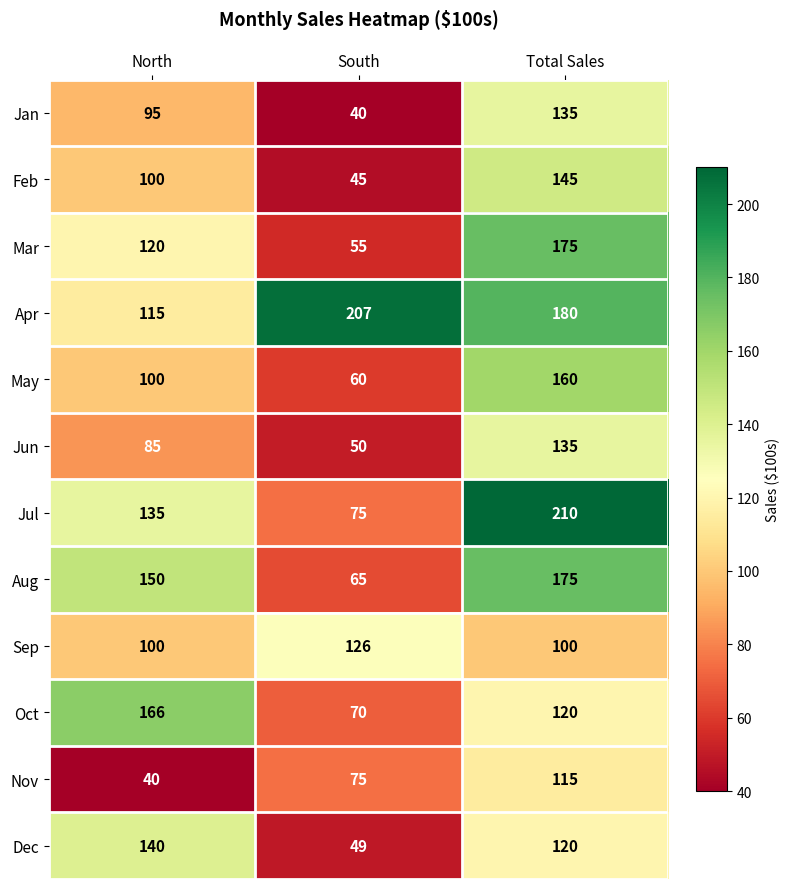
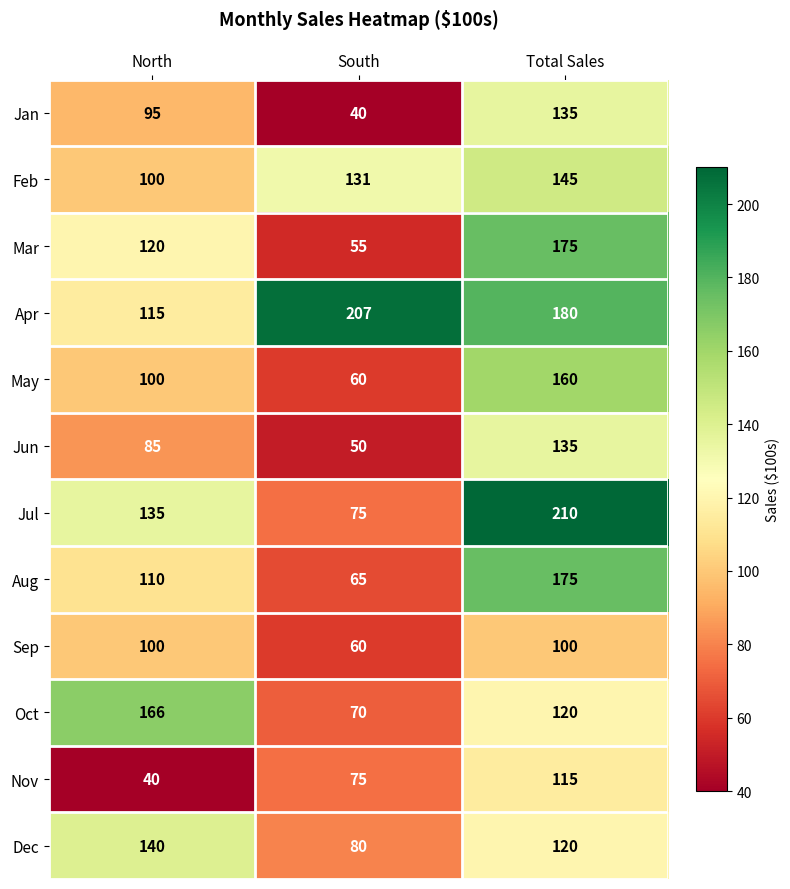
Feb, South: 45 -> 131
Aug, North: 150 -> 110
Sep, South: 126 -> 60
Dec, South: 49 -> 80
